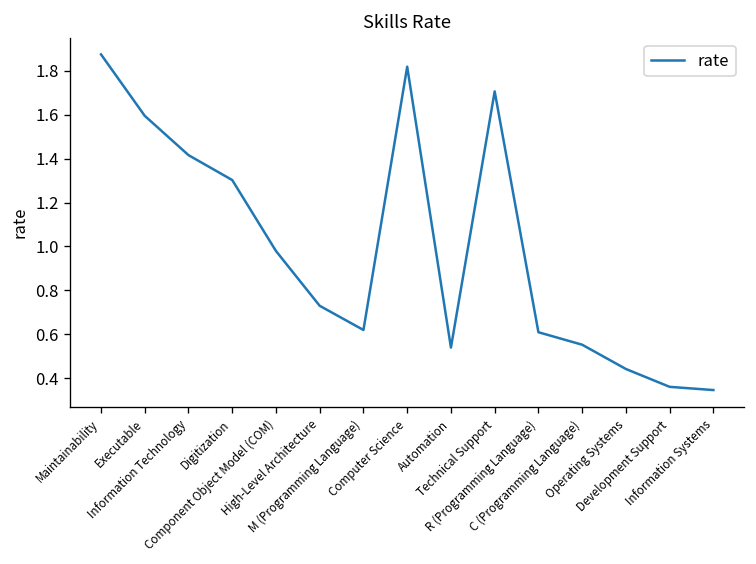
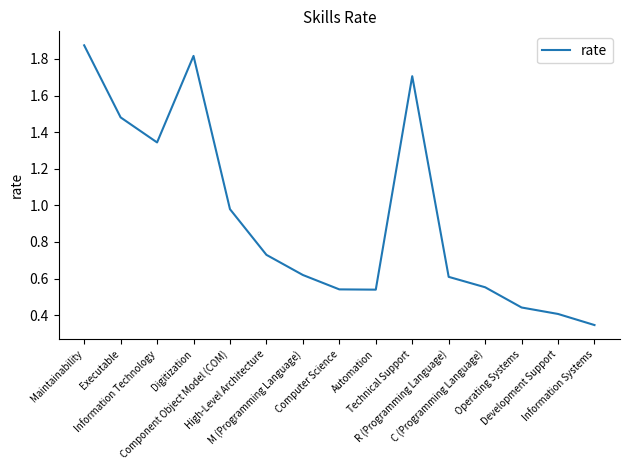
Executable: 1.59 -> 1.48
Information Technology: 1.42 -> 1.34
Digitization: 1.30 -> 1.82
Computer Science: 1.82 -> 0.54
Development Support: 0.36 -> 0.41
